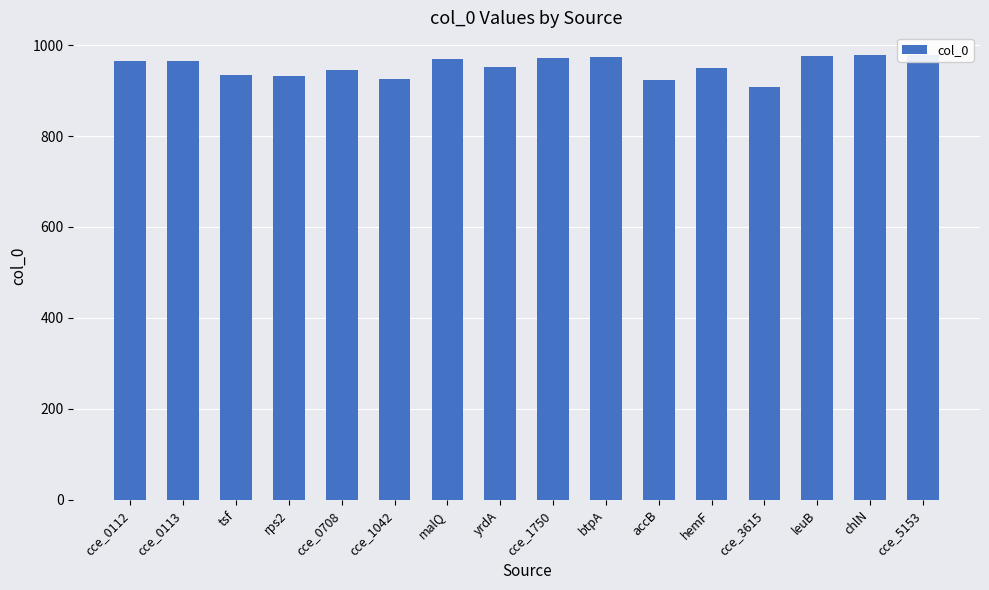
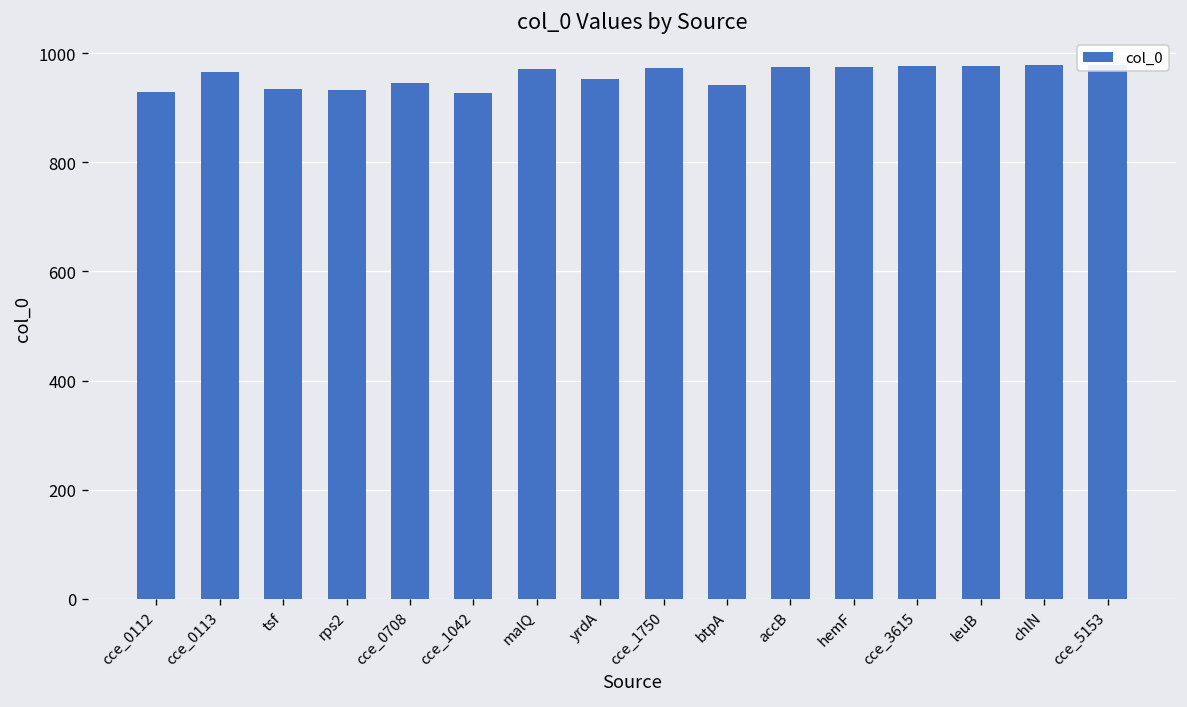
cce_0112: 960 -> 930
btpA: 970 -> 940
accB: 920 -> 970
hemF: 950 -> 980
cce_3615: 910 -> 980
